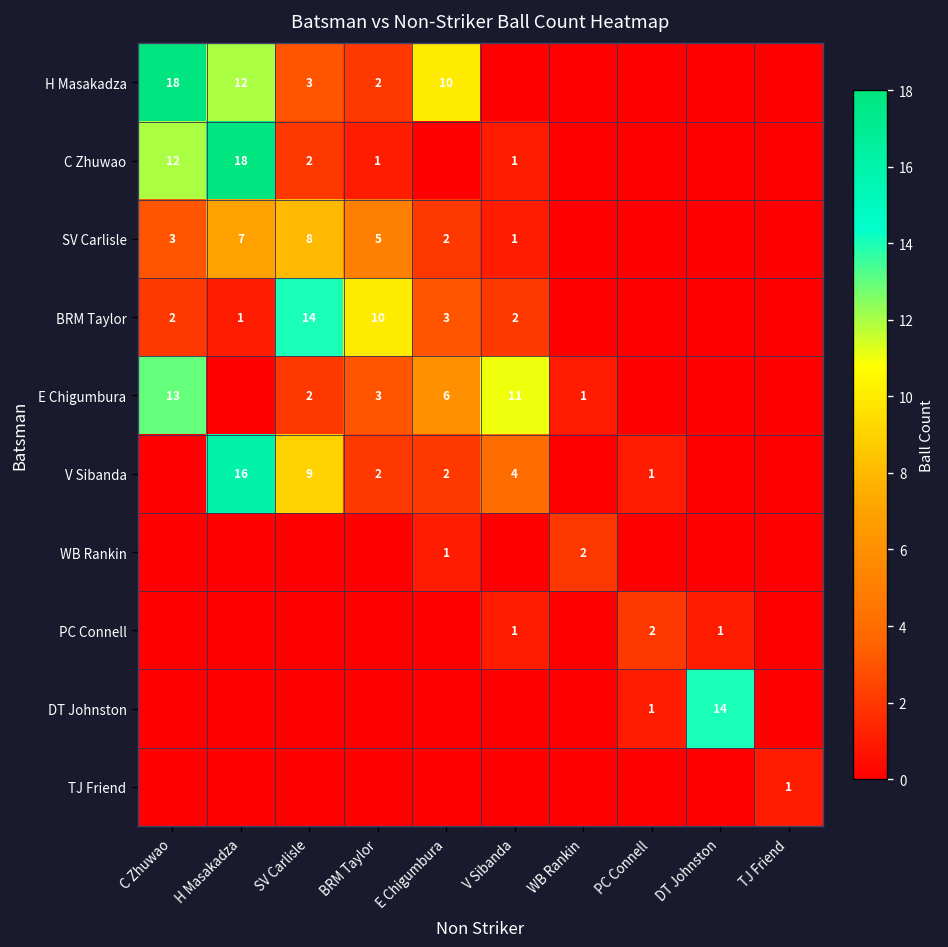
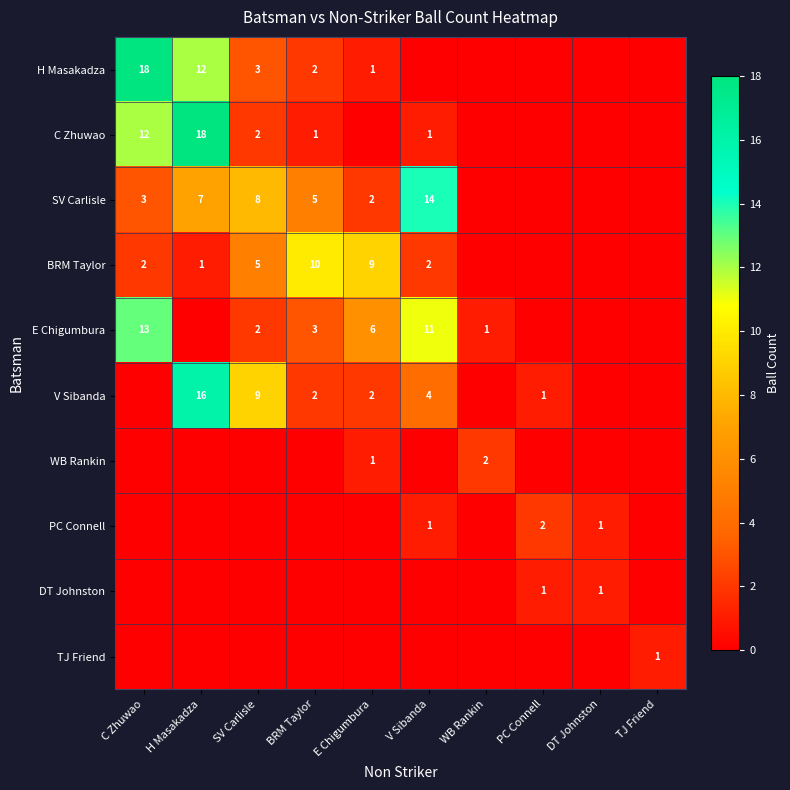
H Masakadza, E Chigumbura: 10 -> 1
SV Carlisle, V Sibanda: 1 -> 14
BRM Taylor, SV Carlisle: 14 -> 5
BRM Taylor, E Chigumbura: 3 -> 9
DT Johnston, DT Johnston: 14 -> 1
